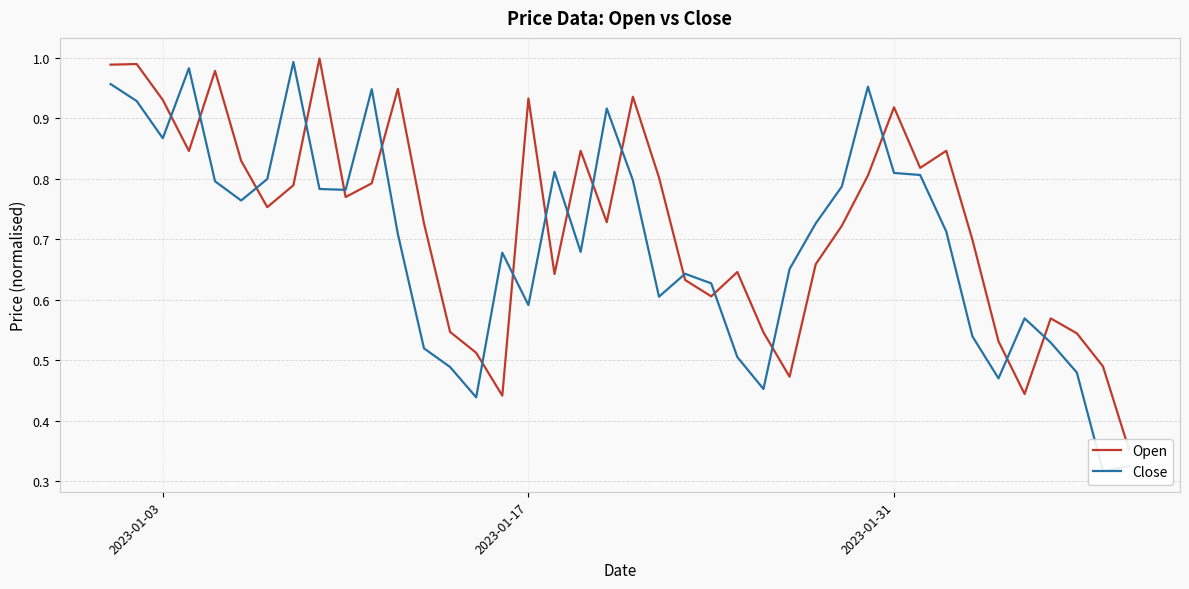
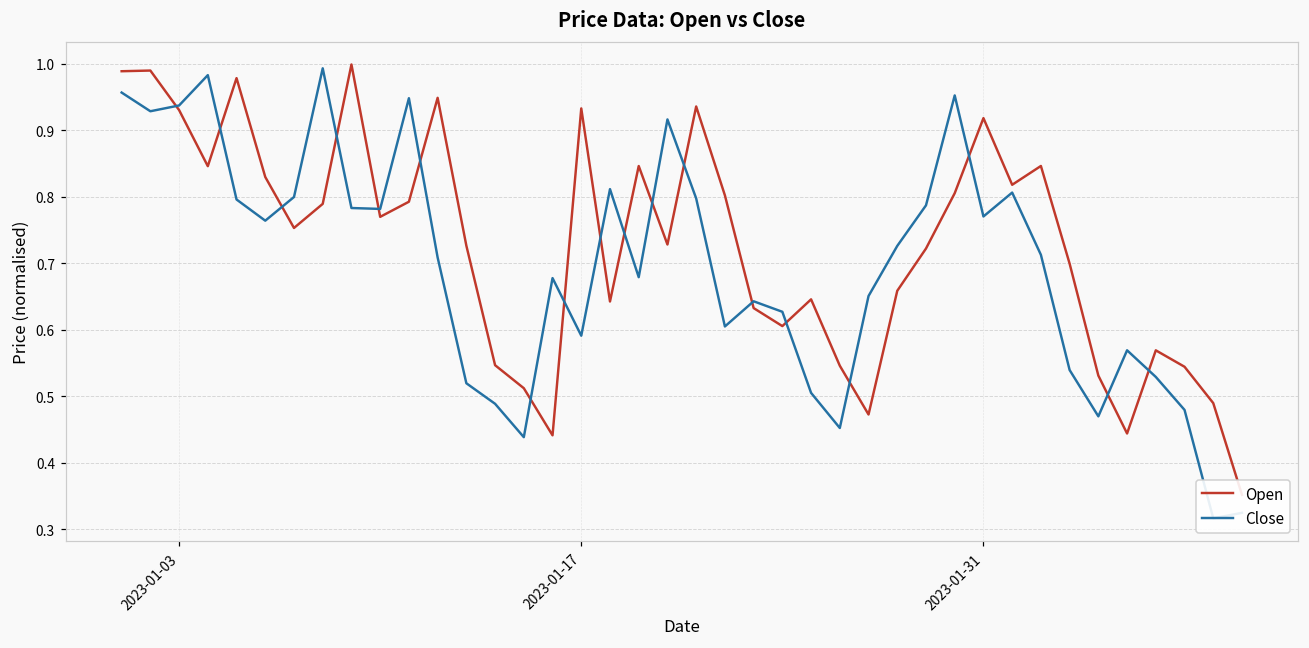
Close, 2023-01-03: 0.87 -> 0.94
Close, 2023-01-31: 0.81 -> 0.77
